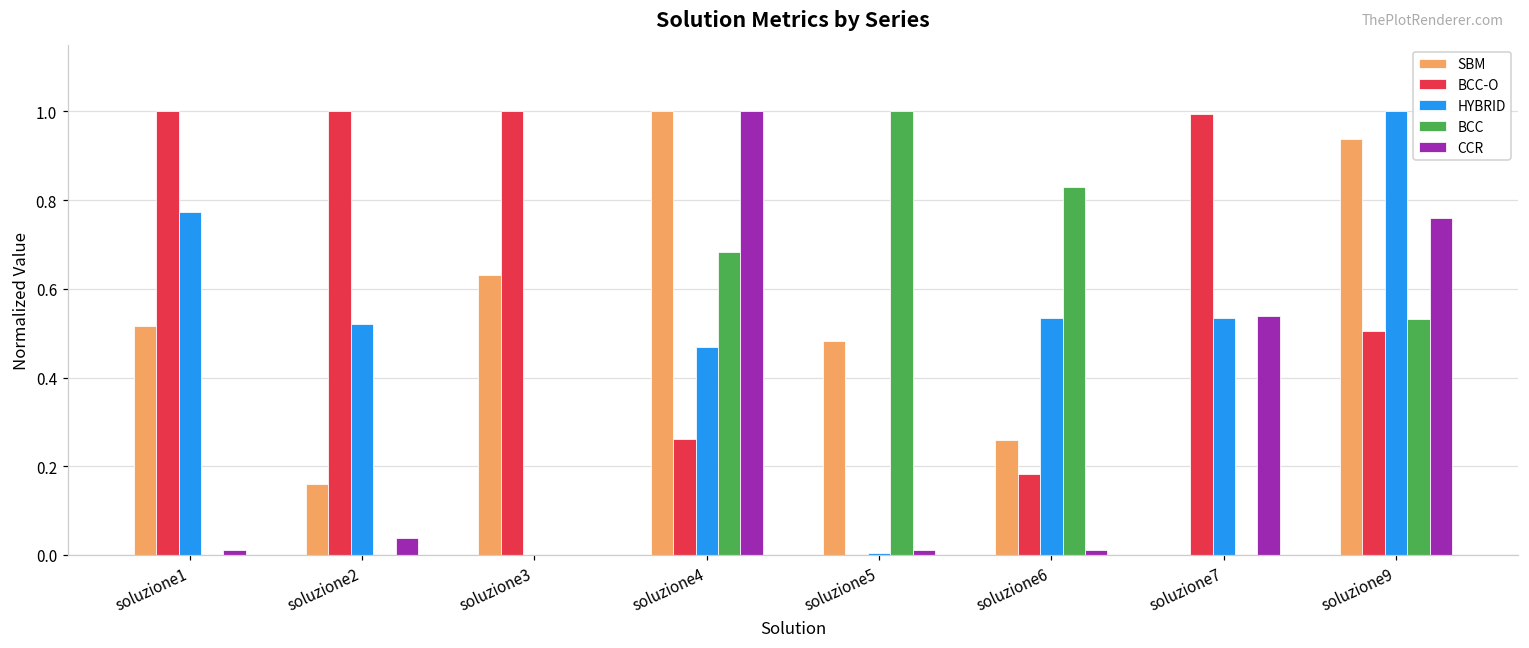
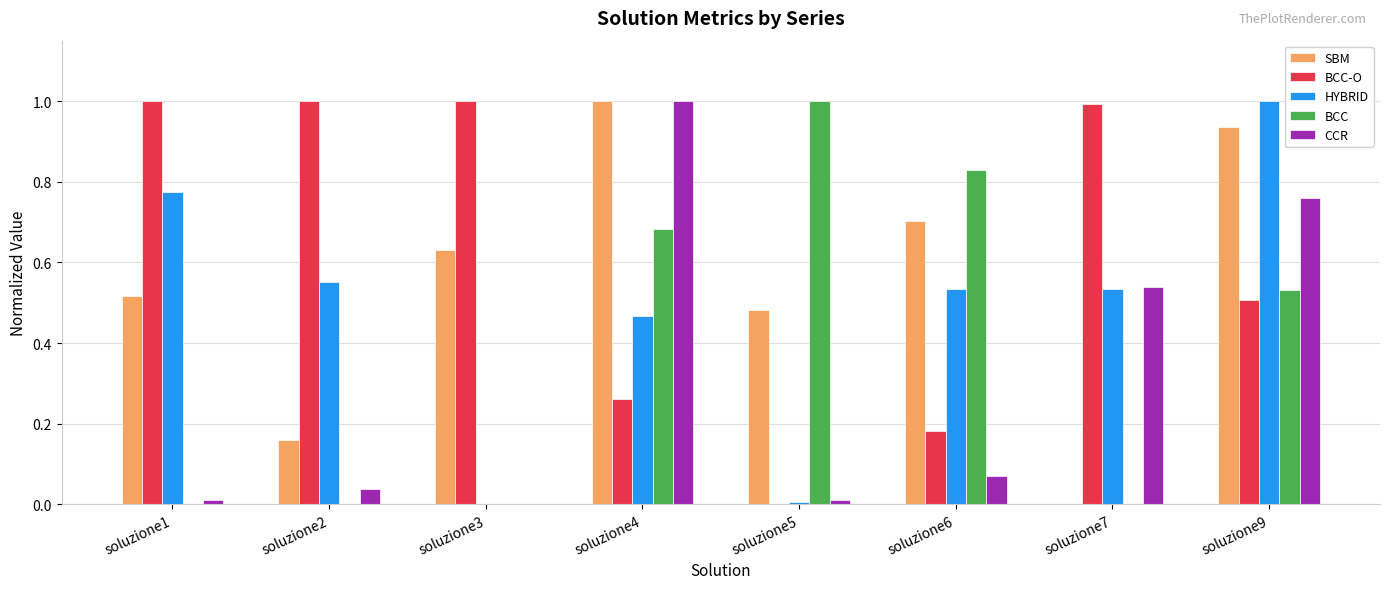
HYBRID, soluzione2: 0.52 -> 0.55
SBM, soluzione6: 0.26 -> 0.70
CCR, soluzione6: 0.01 -> 0.07
